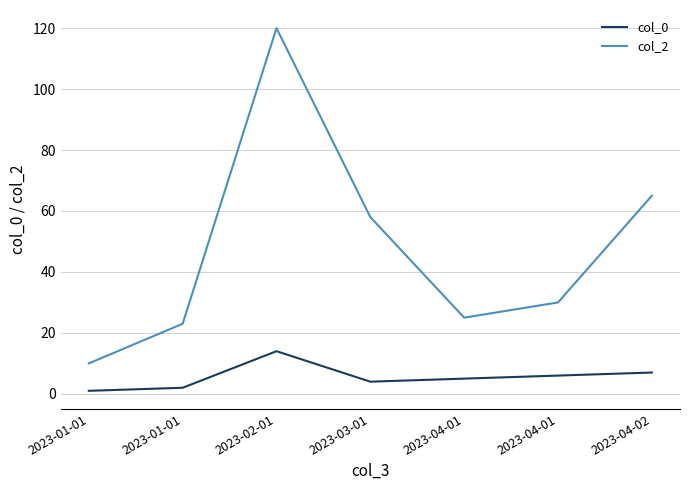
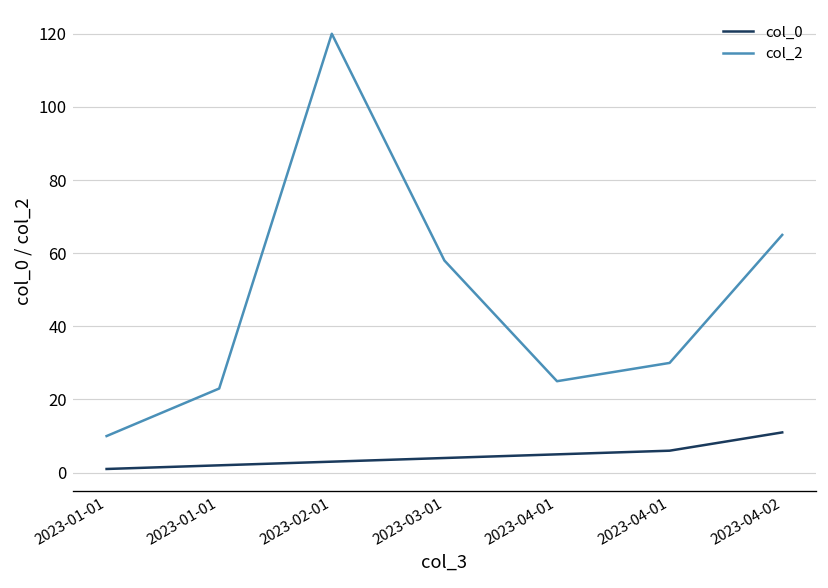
col_0, 2023-02-01: 14 -> 3
col_0, 2023-04-02: 7 -> 11
